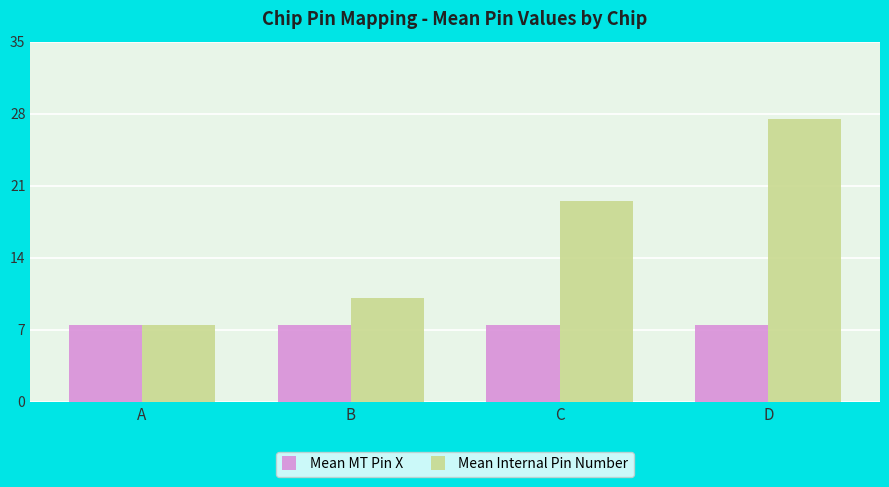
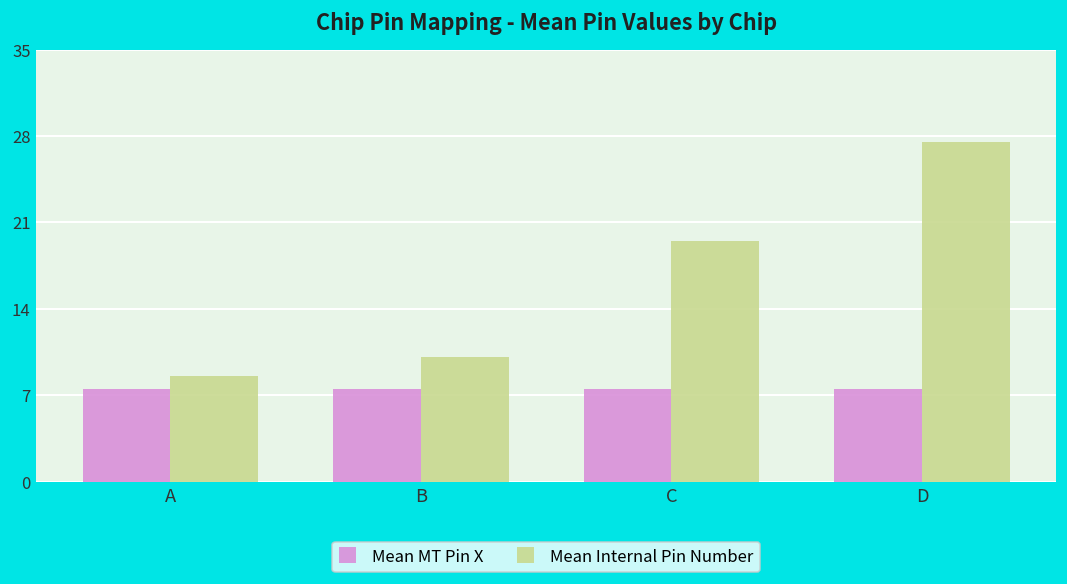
Mean Internal Pin Number, A: 7.5 -> 8.6
